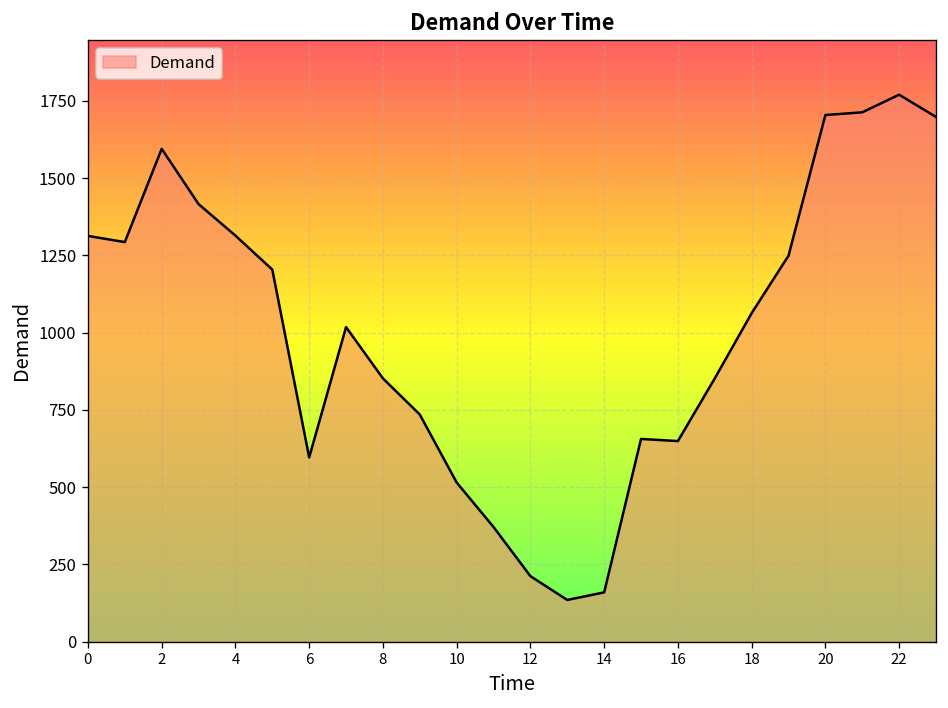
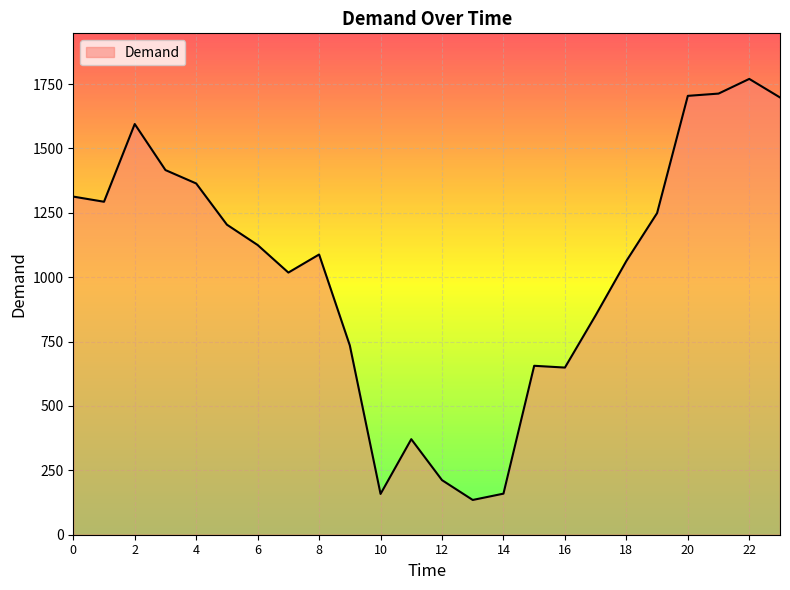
4: 1310 -> 1360
6: 600 -> 1130
8: 850 -> 1090
10: 520 -> 160
